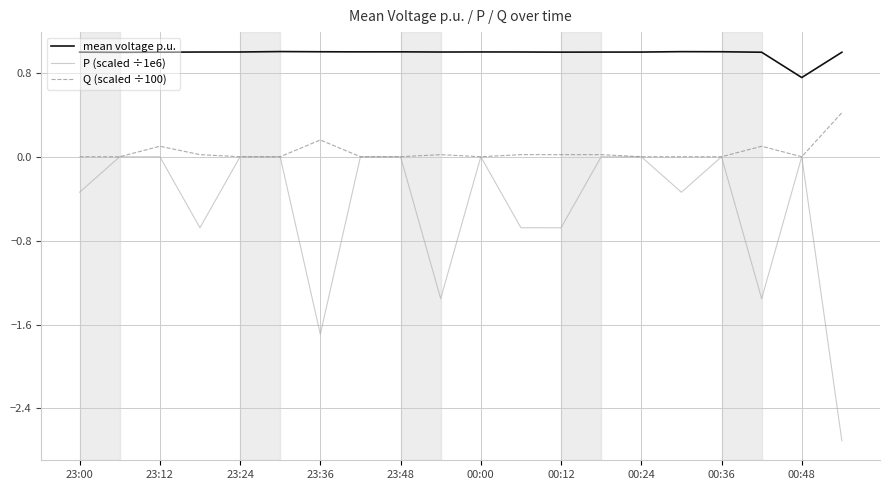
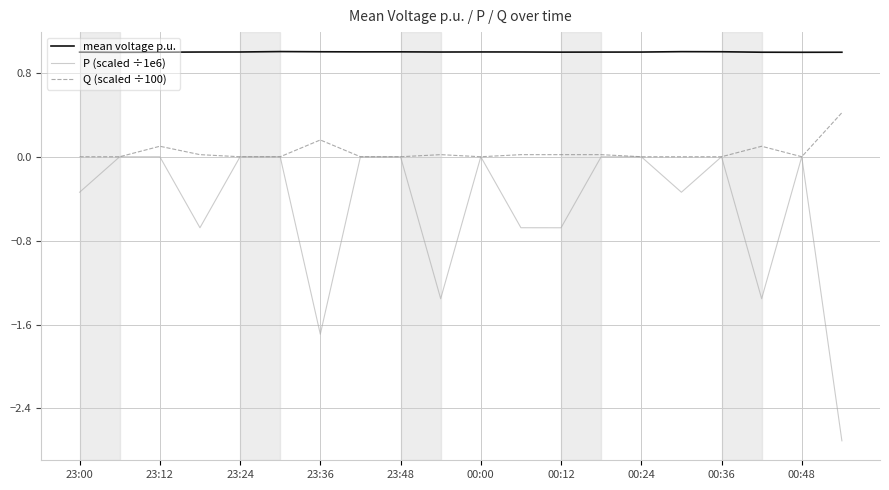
mean voltage p.u., 00:48: 0.76 -> 1.00
